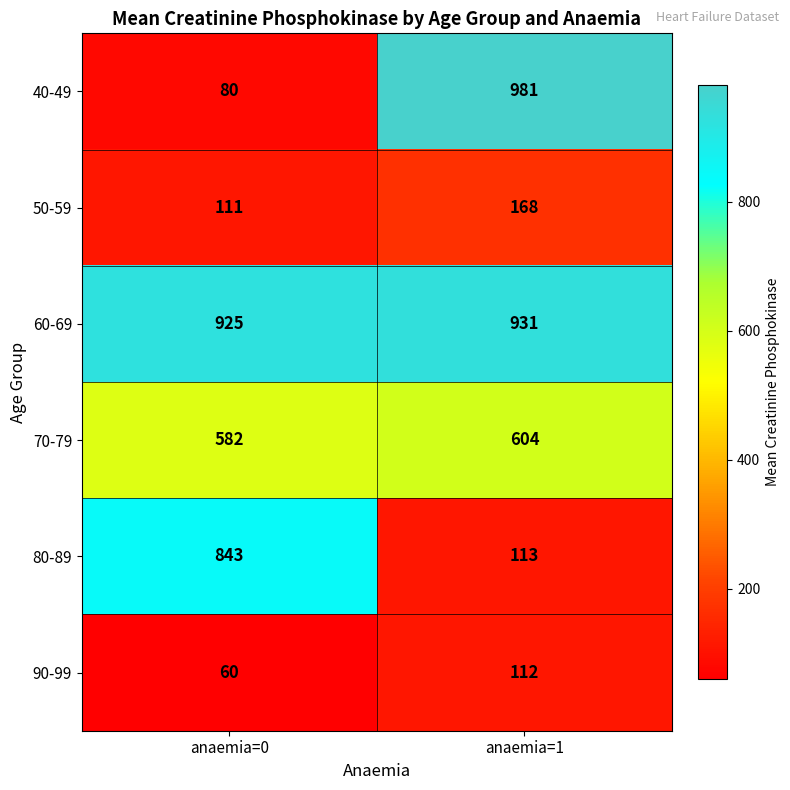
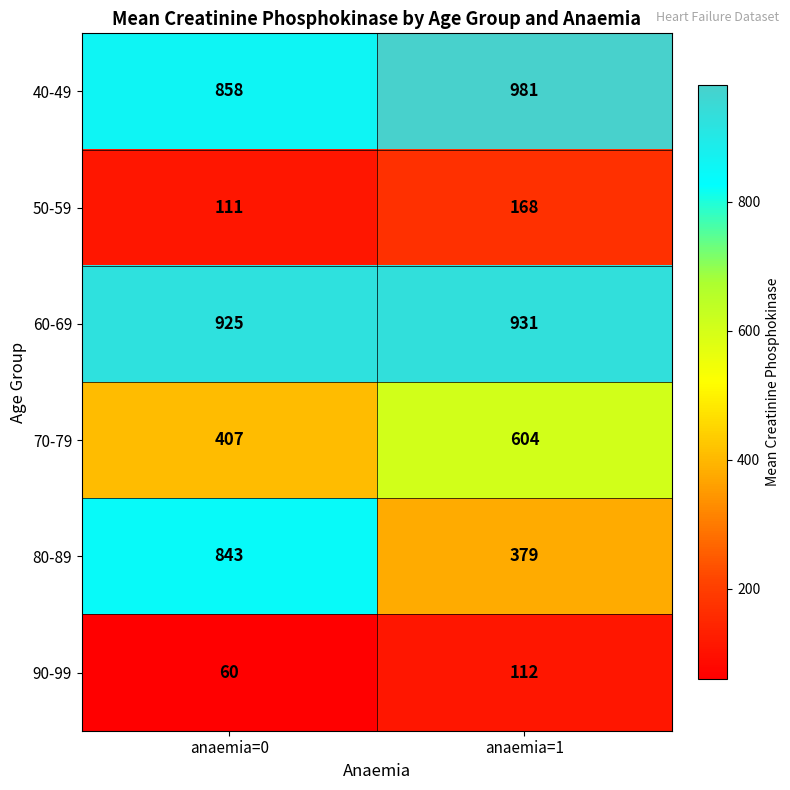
40-49, anaemia=0: 80 -> 858
70-79, anaemia=0: 582 -> 407
80-89, anaemia=1: 113 -> 379
